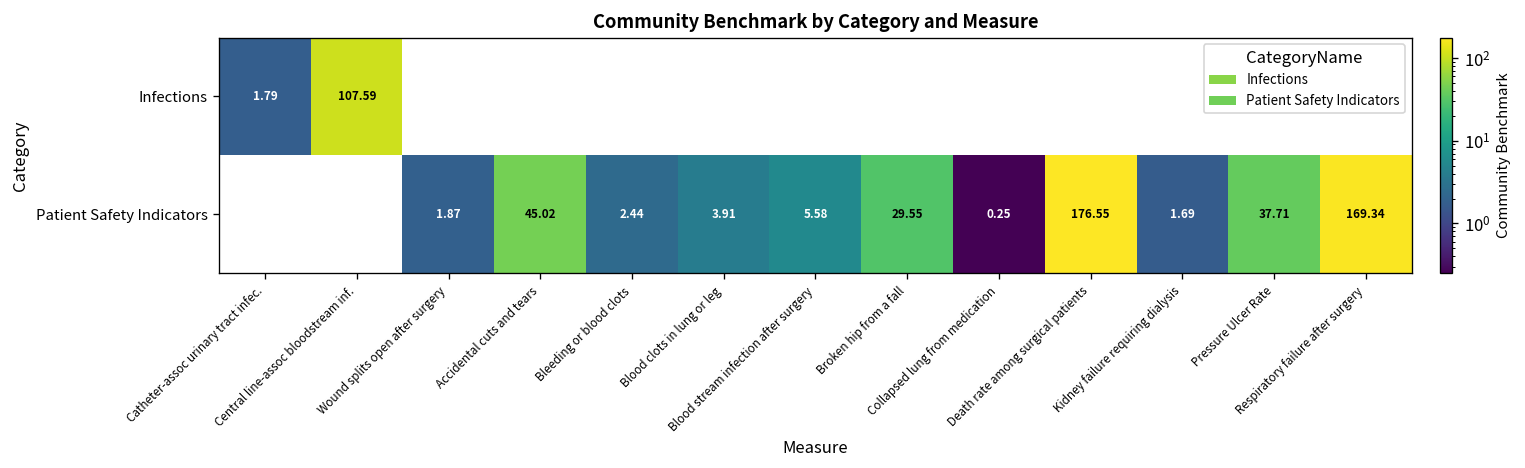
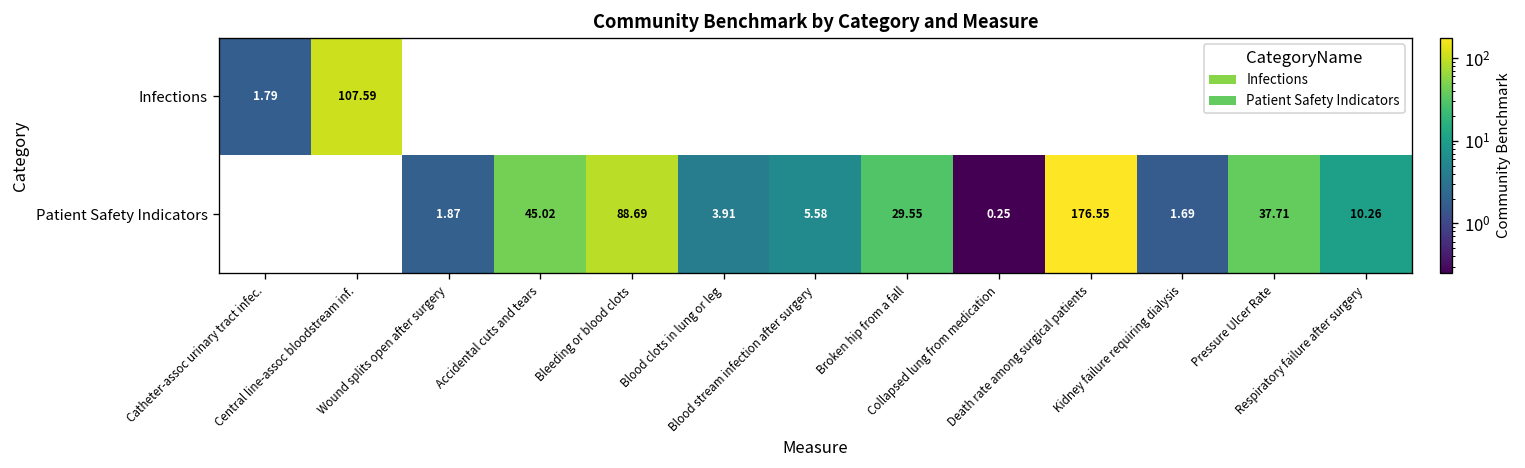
Patient Safety Indicators, Bleeding or blood clots: 2.44 -> 88.69
Patient Safety Indicators, Respiratory failure after surgery: 169.34 -> 10.26
